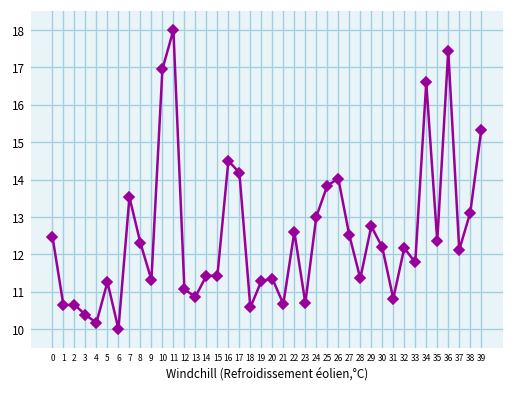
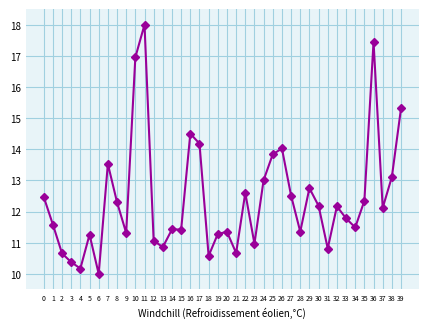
1: 10.6 -> 11.6
23: 10.7 -> 11.0
34: 16.6 -> 11.5
